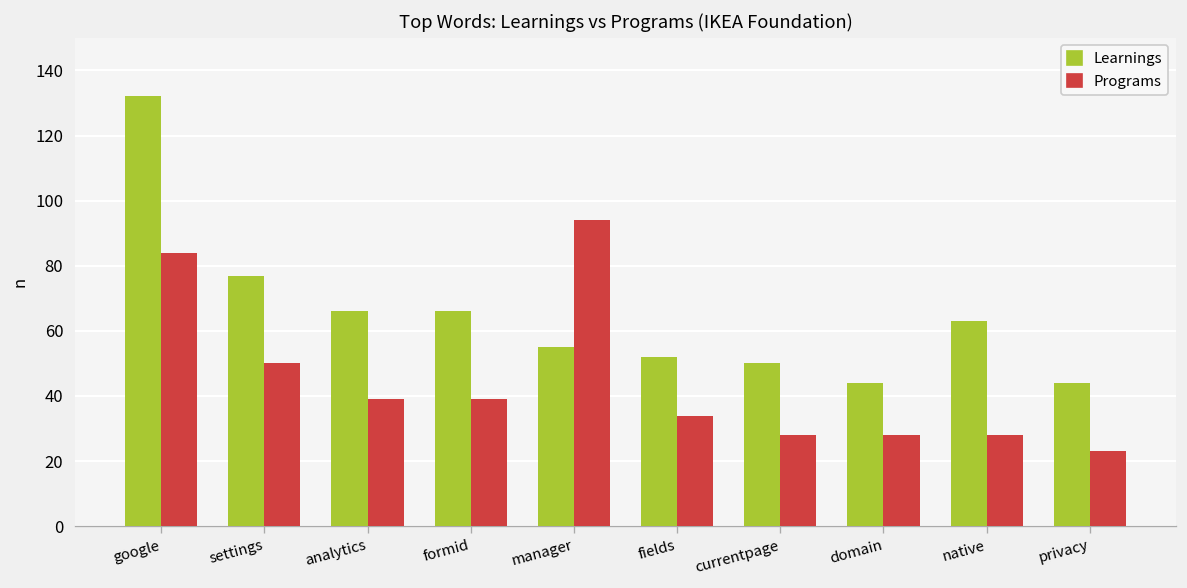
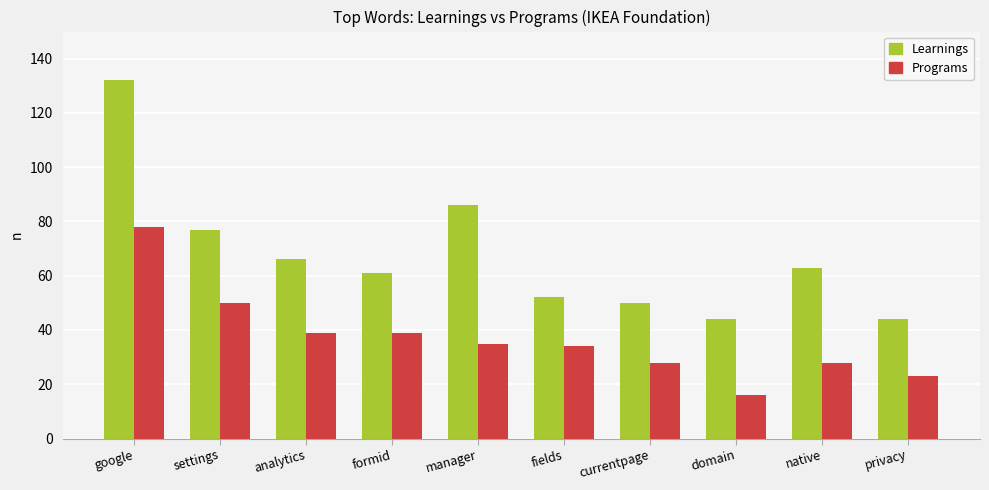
Programs, google: 84 -> 78
Learnings, formid: 66 -> 61
Learnings, manager: 55 -> 86
Programs, manager: 94 -> 35
Programs, domain: 28 -> 16
